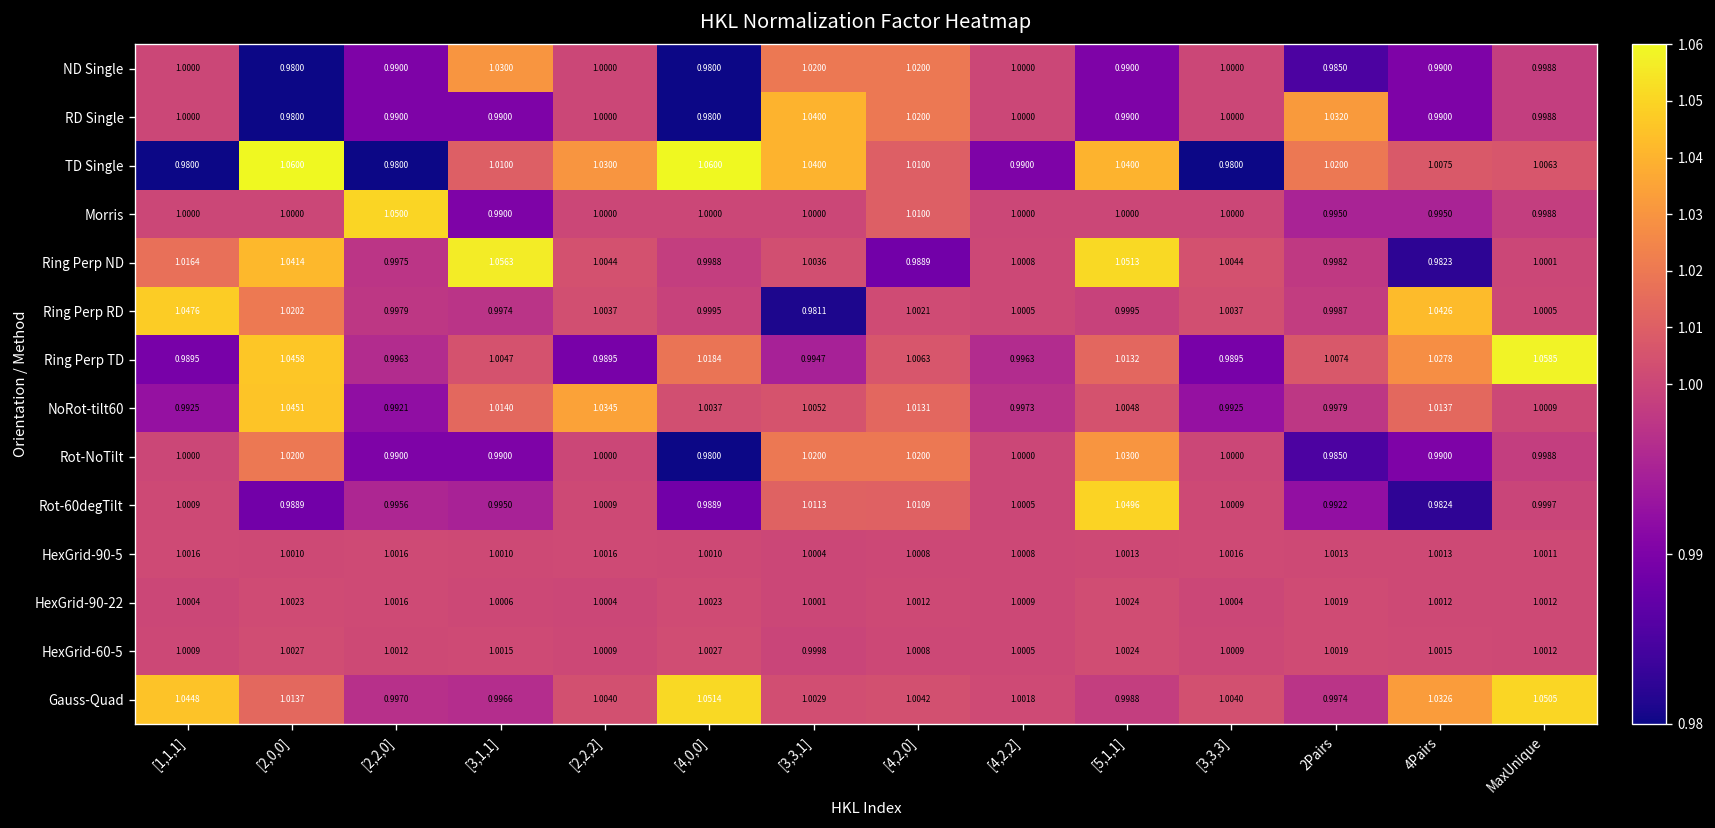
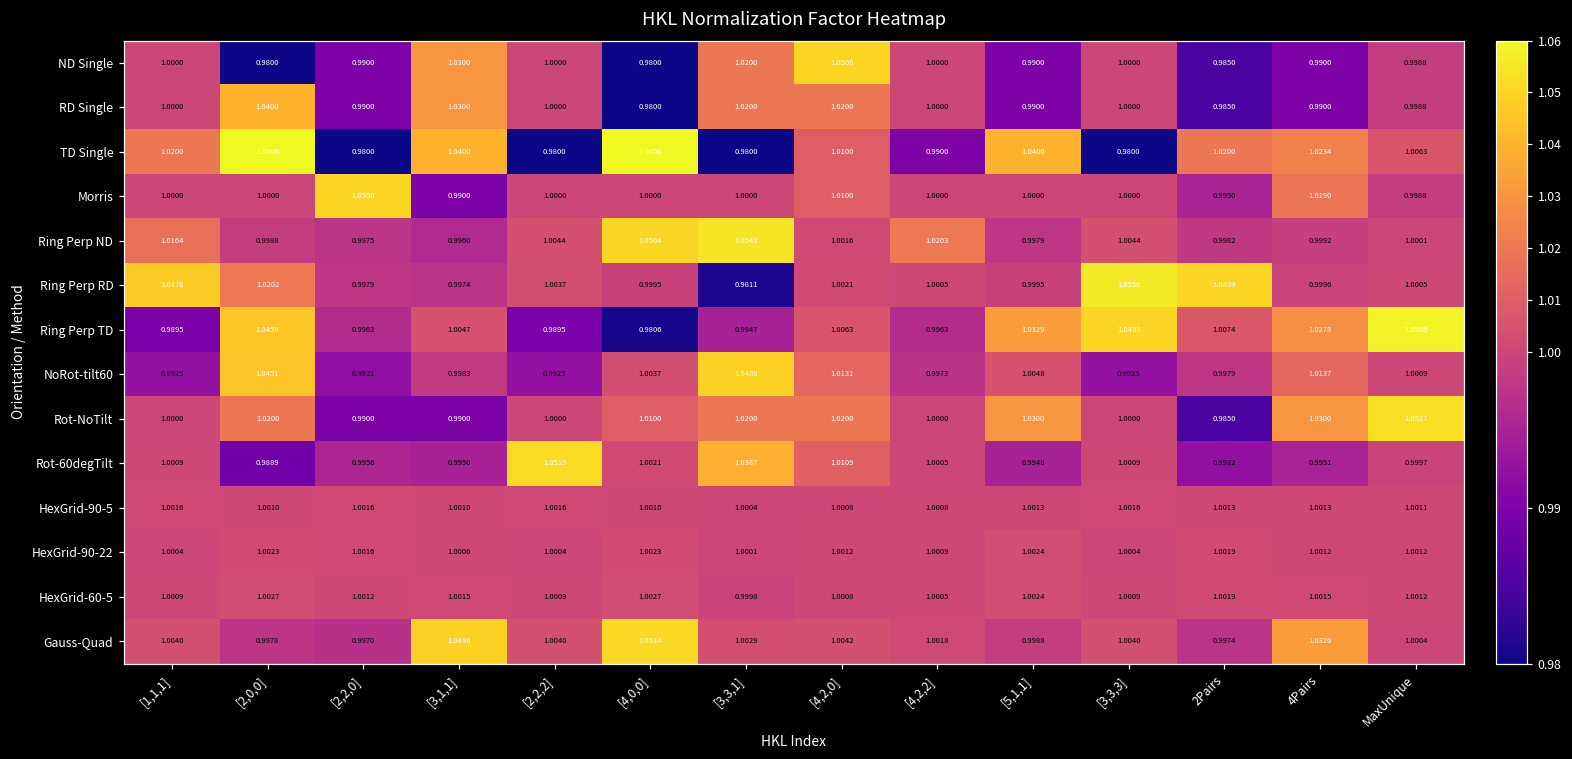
ND Single, [4,2,0]: 1.0200 -> 1.0500
RD Single, [2,0,0]: 0.9800 -> 1.0400
RD Single, [3,1,1]: 0.9900 -> 1.0300
RD Single, [3,3,1]: 1.0400 -> 1.0200
RD Single, 2Pairs: 1.0320 -> 0.9850
TD Single, [1,1,1]: 0.9800 -> 1.0200
TD Single, [3,1,1]: 1.0100 -> 1.0400
TD Single, [2,2,2]: 1.0300 -> 0.9800
TD Single, [3,3,1]: 1.0400 -> 0.9800
TD Single, 4Pairs: 1.0075 -> 1.0234
Morris, 4Pairs: 0.9950 -> 1.0190
Ring Perp ND, [2,0,0]: 1.0414 -> 0.9988
Ring Perp ND, [3,1,1]: 1.0563 -> 0.9960
Ring Perp ND, [4,0,0]: 0.9988 -> 1.0504
Ring Perp ND, [3,3,1]: 1.0036 -> 1.0543
Ring Perp ND, [4,2,0]: 0.9889 -> 1.0016
Ring Perp ND, [4,2,2]: 1.0008 -> 1.0203
Ring Perp ND, [5,1,1]: 1.0513 -> 0.9979
Ring Perp ND, 4Pairs: 0.9823 -> 0.9992
Ring Perp RD, [3,3,3]: 1.0037 -> 1.0556
Ring Perp RD, 2Pairs: 0.9987 -> 1.0499
Ring Perp RD, 4Pairs: 1.0426 -> 0.9996
Ring Perp TD, [4,0,0]: 1.0184 -> 0.9806
Ring Perp TD, [5,1,1]: 1.0132 -> 1.0329
Ring Perp TD, [3,3,3]: 0.9895 -> 1.0498
NoRot-tilt60, [3,1,1]: 1.0140 -> 0.9983
NoRot-tilt60, [2,2,2]: 1.0345 -> 0.9925
NoRot-tilt60, [3,3,1]: 1.0052 -> 1.0488
Rot-NoTilt, [4,0,0]: 0.9800 -> 1.0100
Rot-NoTilt, 4Pairs: 0.9900 -> 1.0300
Rot-NoTilt, MaxUnique: 0.9988 -> 1.0527
Rot-60degTilt, [2,2,2]: 1.0009 -> 1.0519
Rot-60degTilt, [4,0,0]: 0.9889 -> 1.0021
Rot-60degTilt, [3,3,1]: 1.0113 -> 1.0387
Rot-60degTilt, [5,1,1]: 1.0496 -> 0.9948
Rot-60degTilt, 4Pairs: 0.9824 -> 0.9951
Gauss-Quad, [1,1,1]: 1.0448 -> 1.0040
Gauss-Quad, [2,0,0]: 1.0137 -> 0.9978
Gauss-Quad, [3,1,1]: 0.9966 -> 1.0490
Gauss-Quad, MaxUnique: 1.0505 -> 1.0004
